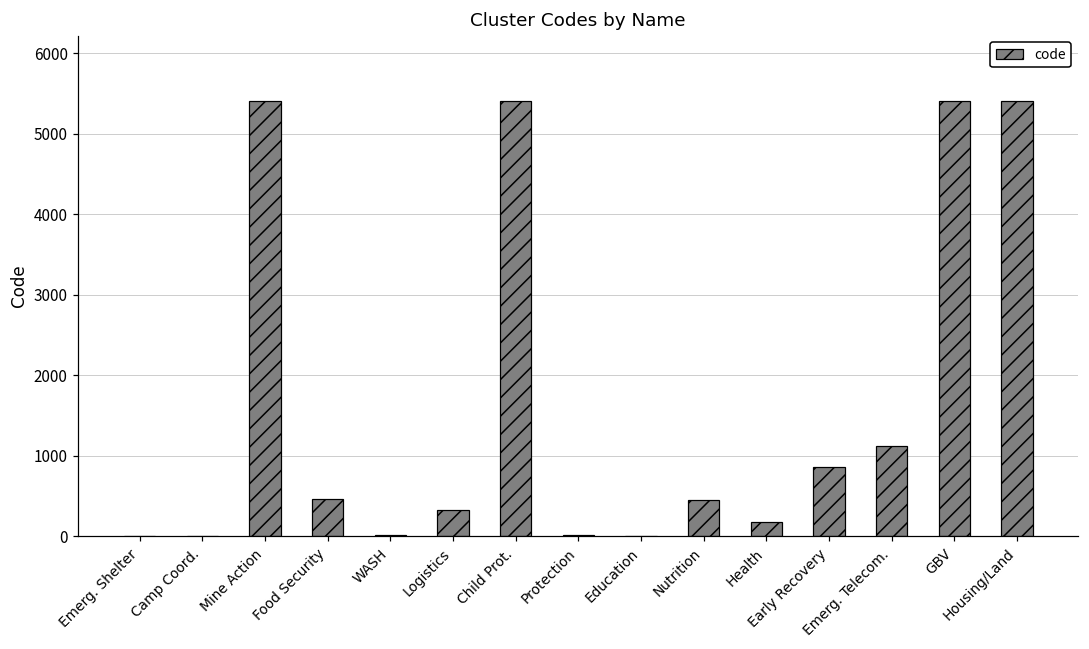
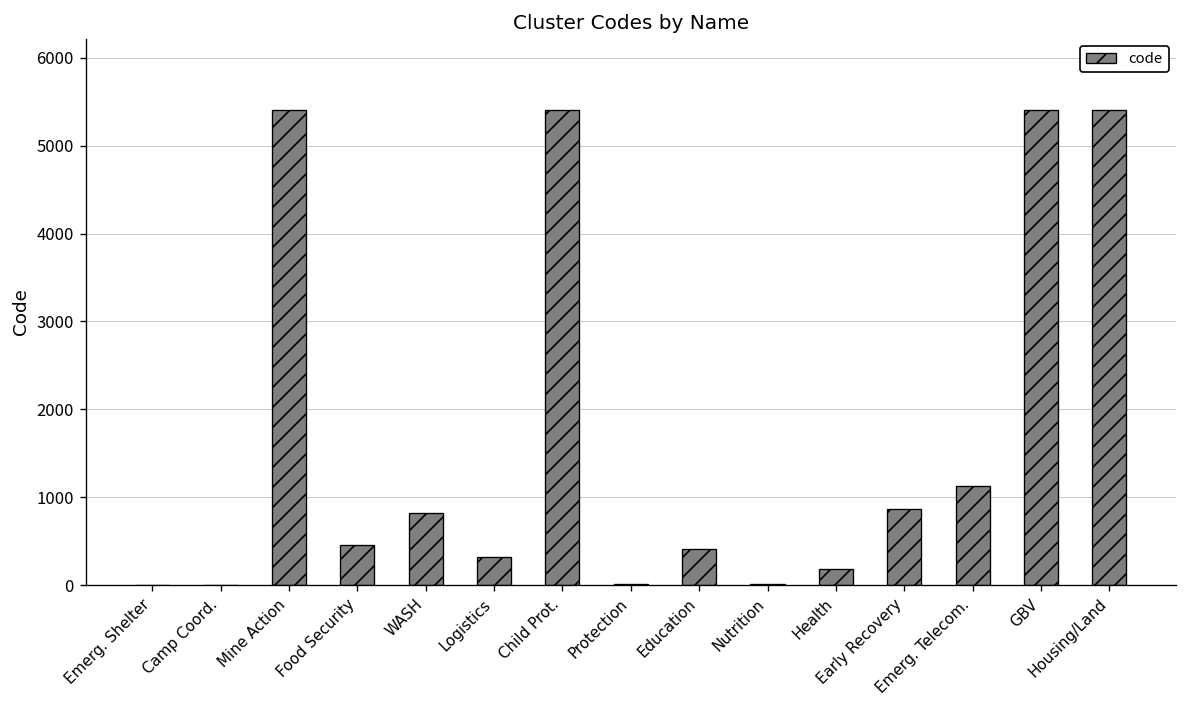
WASH: 0 -> 800
Education: 0 -> 400
Nutrition: 400 -> 0
